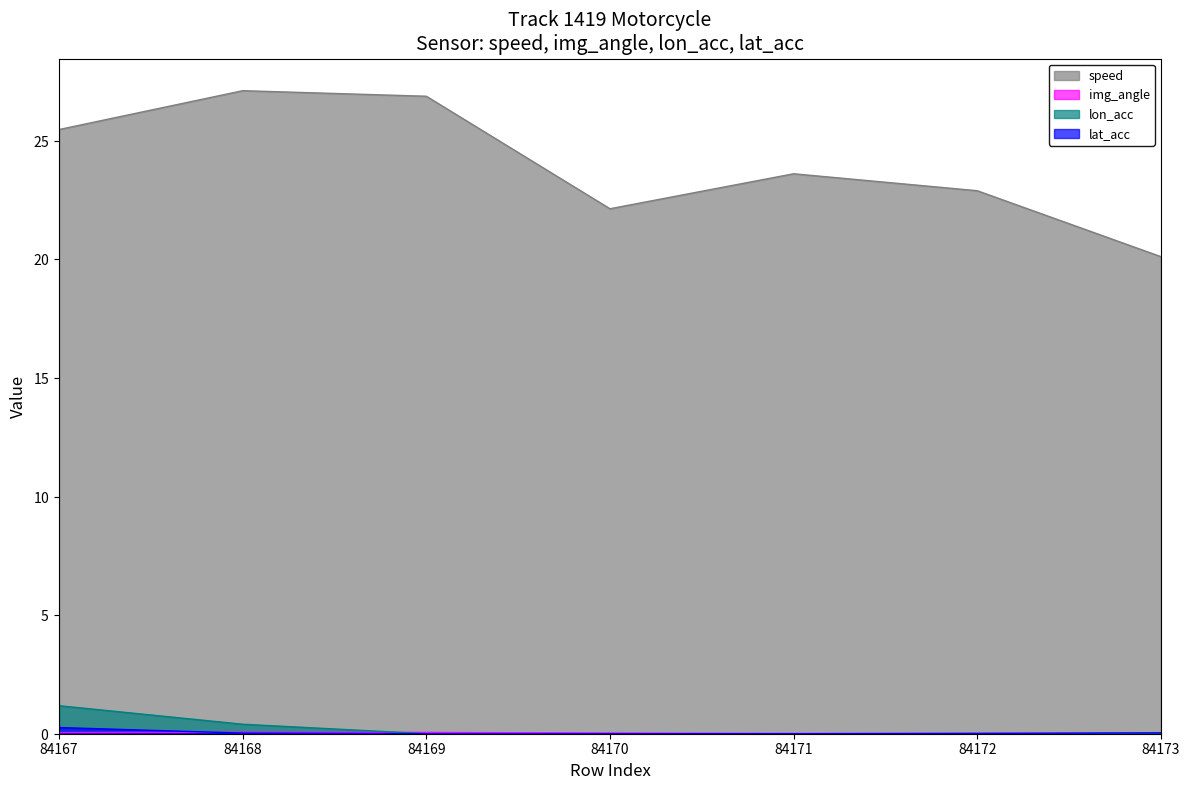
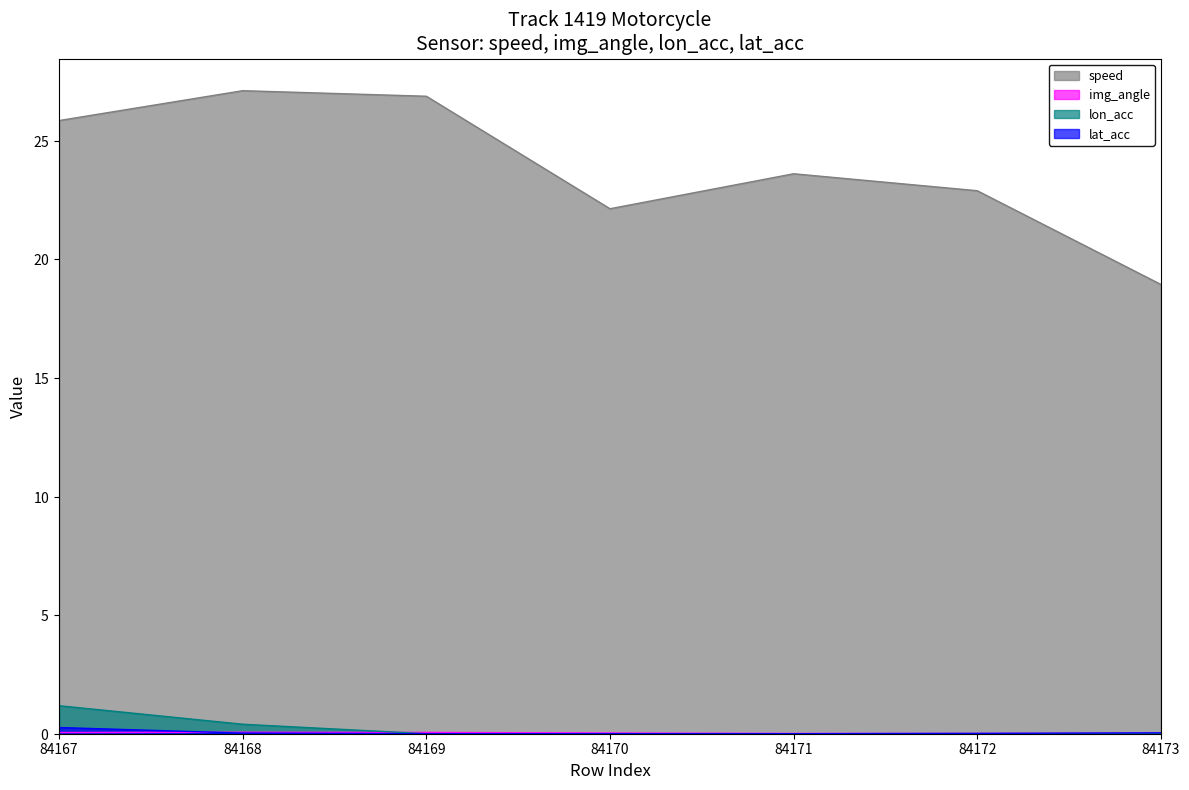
speed, 84167: 25.5 -> 25.9
speed, 84173: 20.1 -> 18.9
